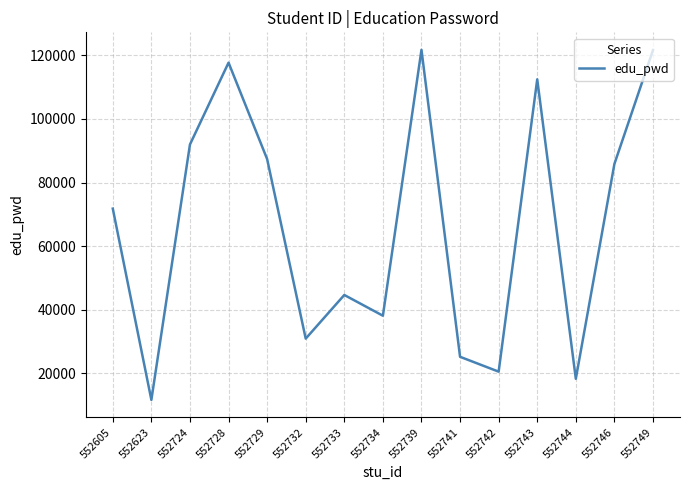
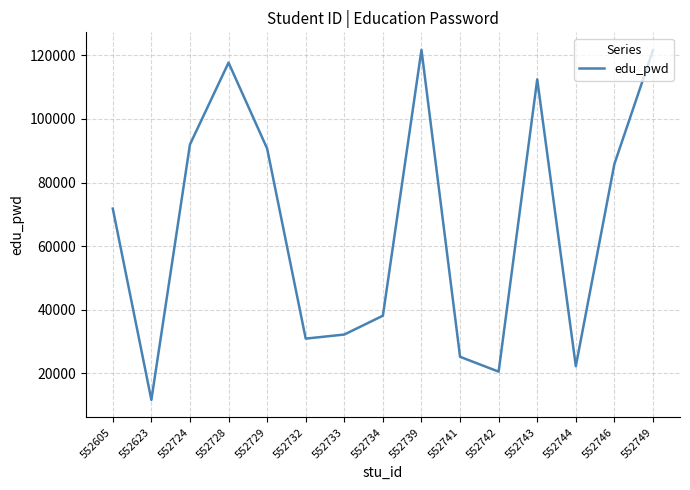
552729: 87000 -> 91000
552733: 45000 -> 32000
552744: 18000 -> 22000
